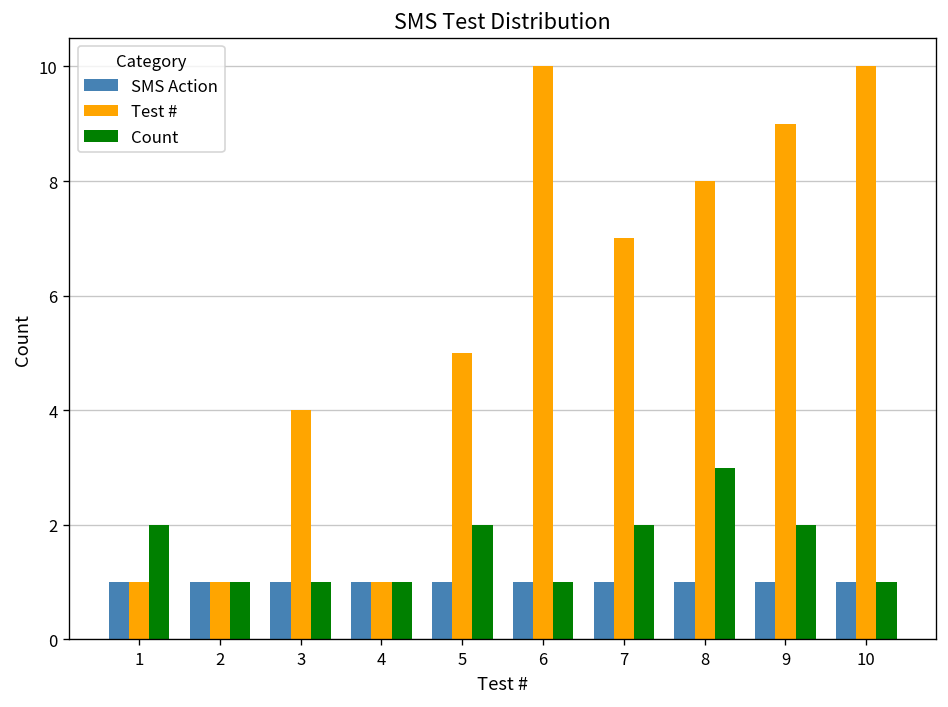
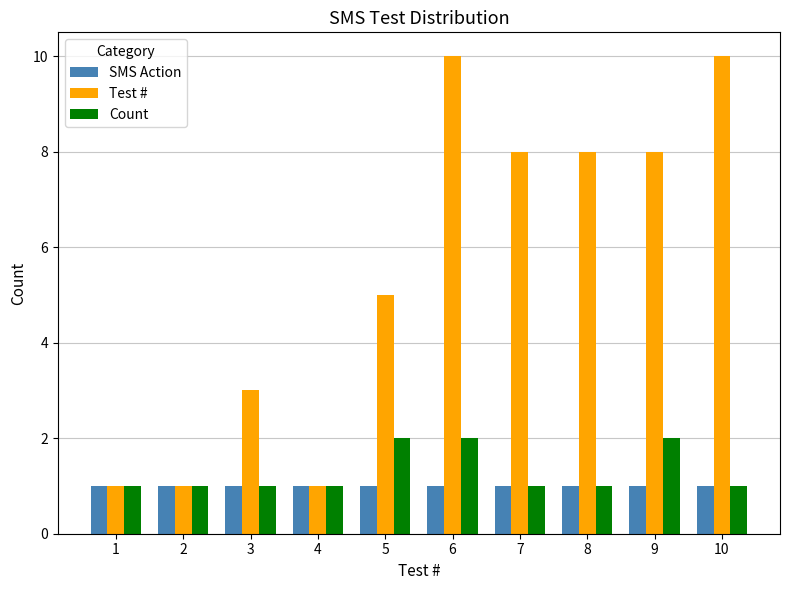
Count, 1: 2 -> 1
Test #, 3: 4 -> 3
Count, 6: 1 -> 2
Test #, 7: 7 -> 8
Count, 7: 2 -> 1
Count, 8: 3 -> 1
Test #, 9: 9 -> 8
